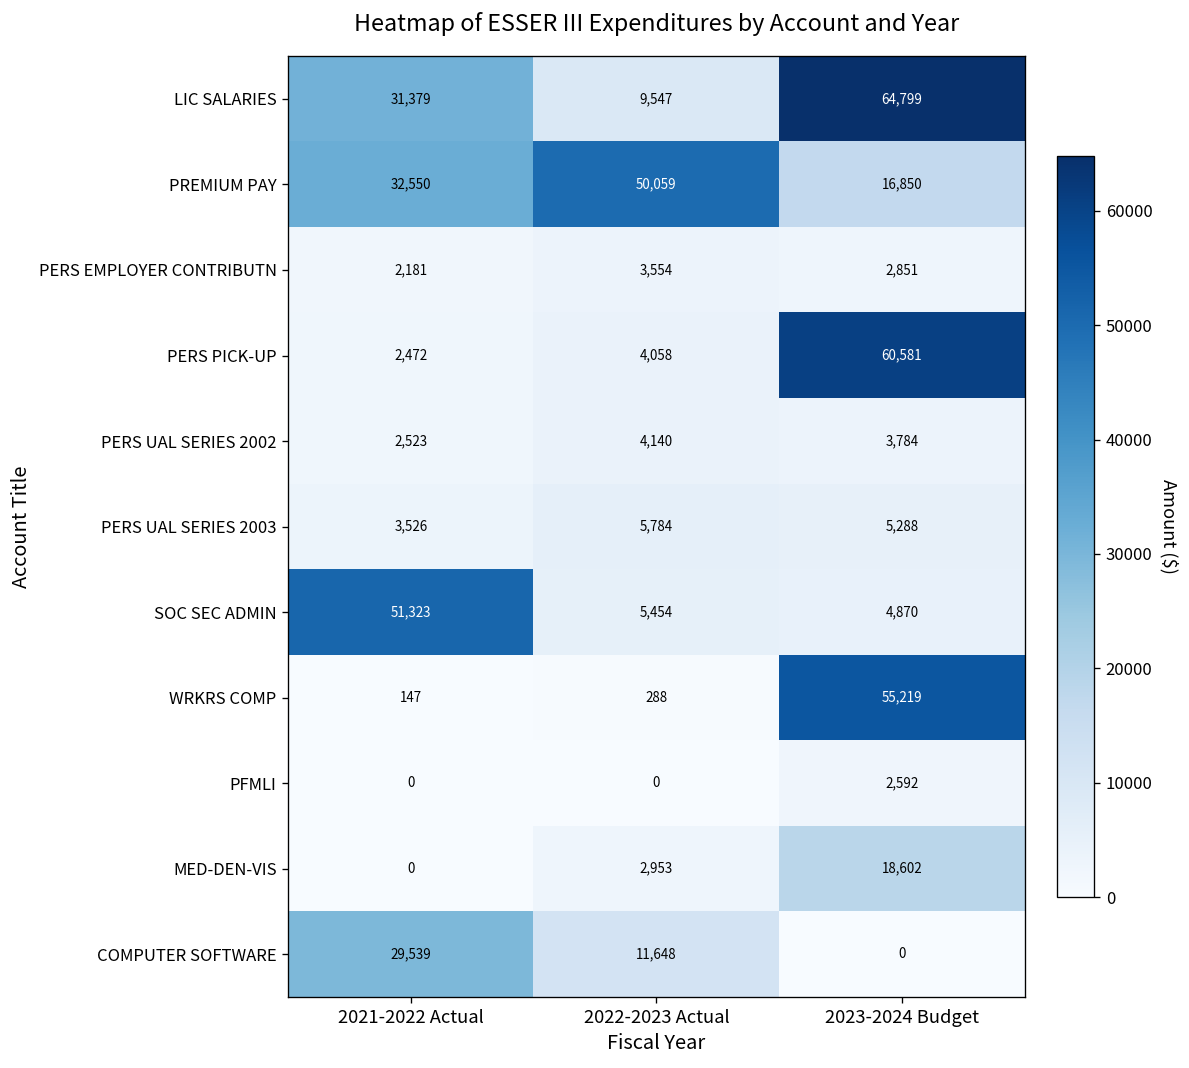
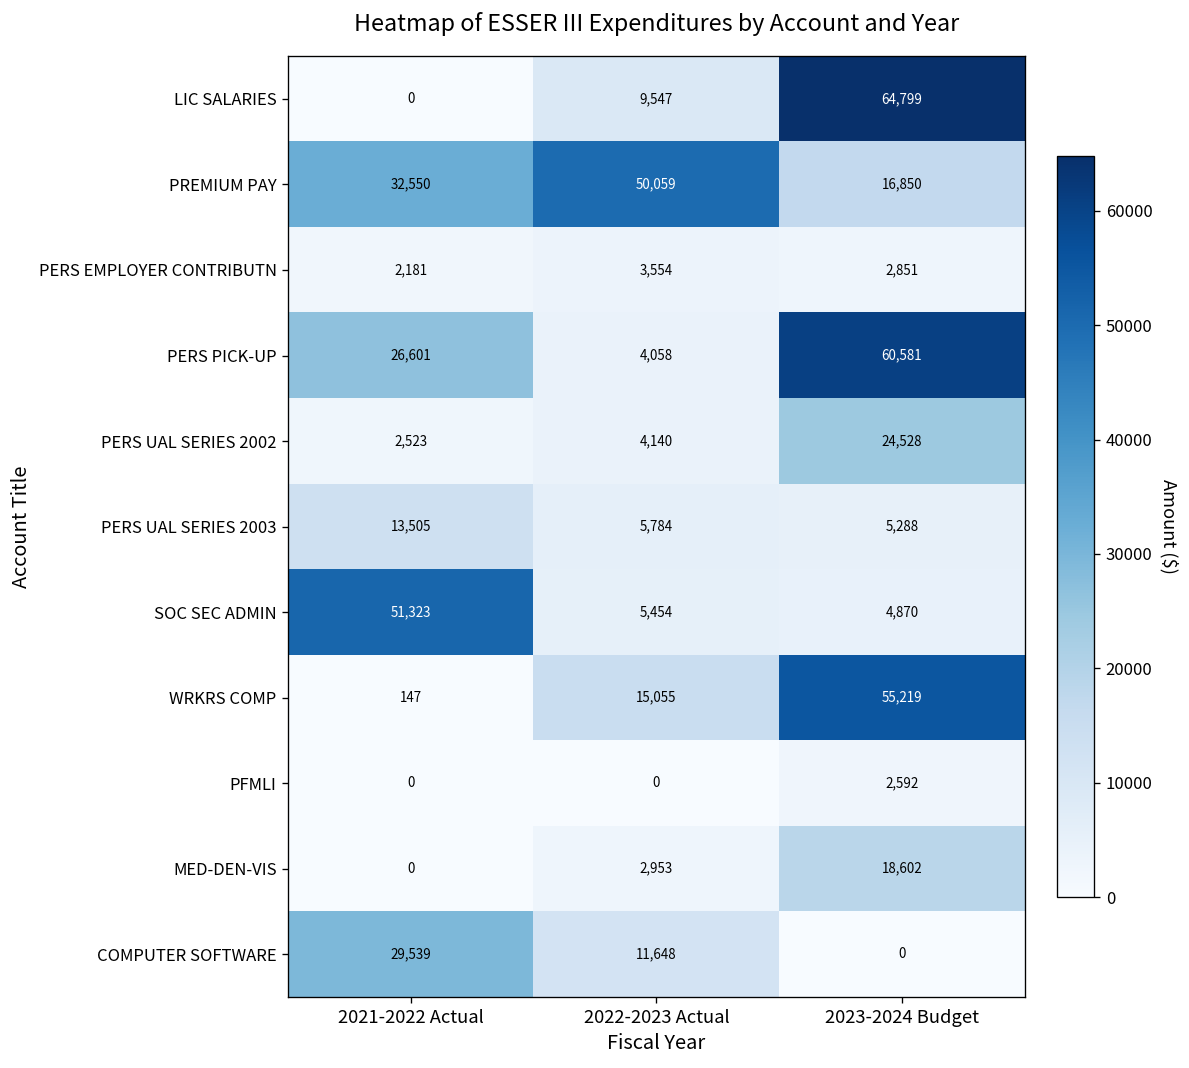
LIC SALARIES, 2021-2022 Actual: 31,379 -> 0
PERS PICK-UP, 2021-2022 Actual: 2,472 -> 26,601
PERS UAL SERIES 2002, 2023-2024 Budget: 3,784 -> 24,528
PERS UAL SERIES 2003, 2021-2022 Actual: 3,526 -> 13,505
WRKRS COMP, 2022-2023 Actual: 288 -> 15,055
